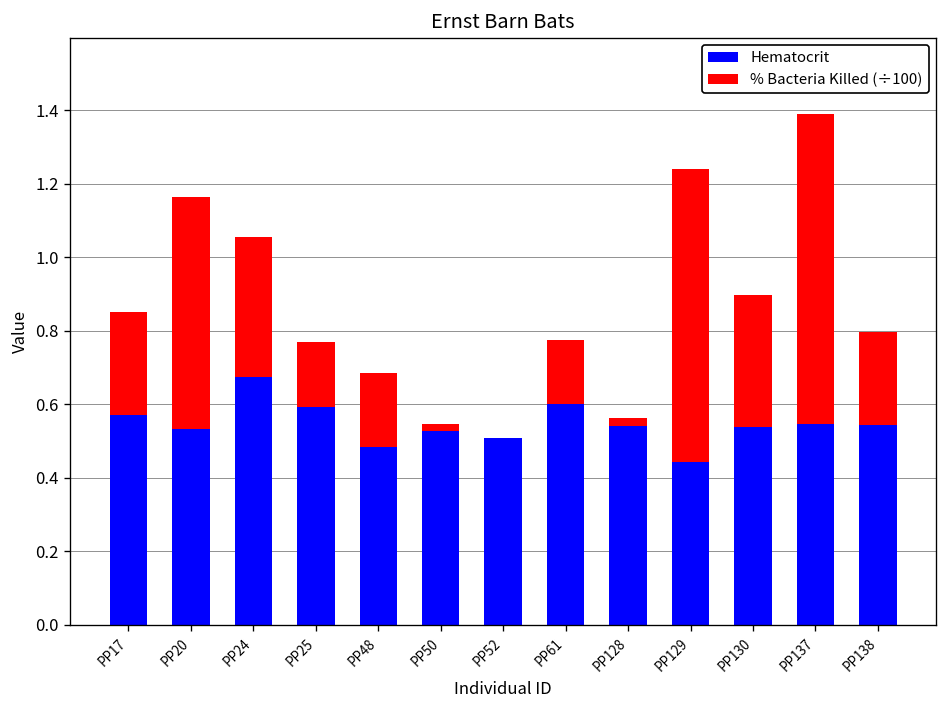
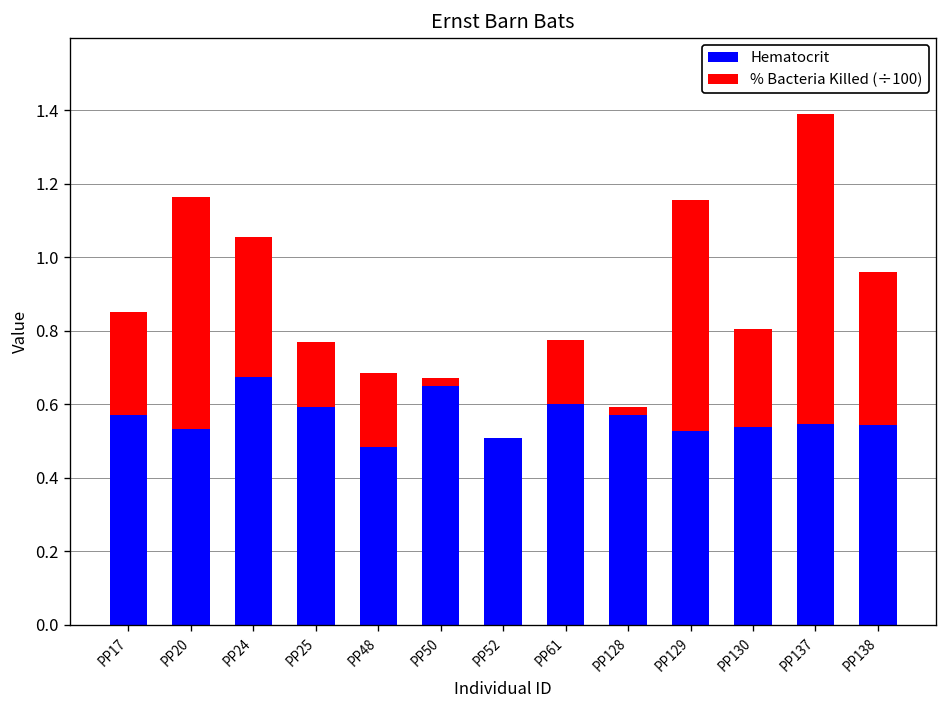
Hematocrit, PP50: 0.53 -> 0.65
Hematocrit, PP128: 0.54 -> 0.57
Hematocrit, PP129: 0.44 -> 0.53
% Bacteria Killed (÷100), PP129: 0.80 -> 0.63
% Bacteria Killed (÷100), PP130: 0.36 -> 0.27
% Bacteria Killed (÷100), PP138: 0.25 -> 0.42
